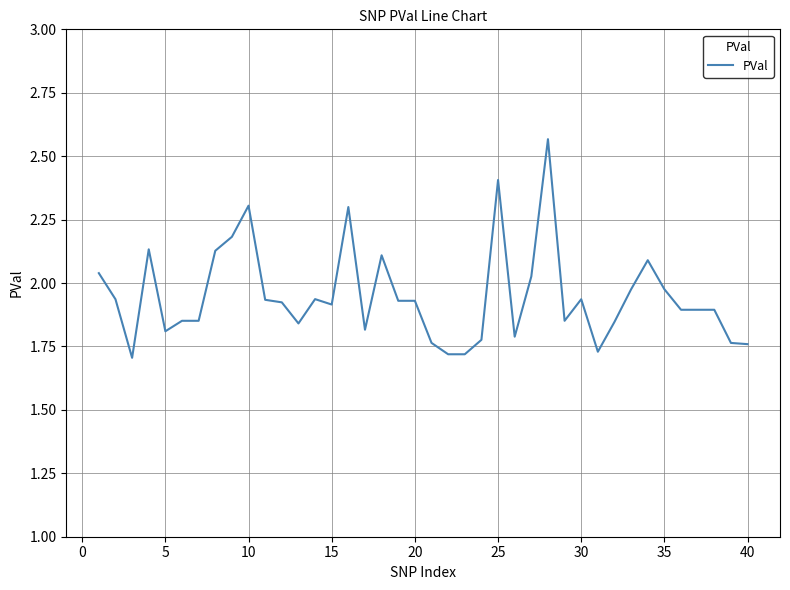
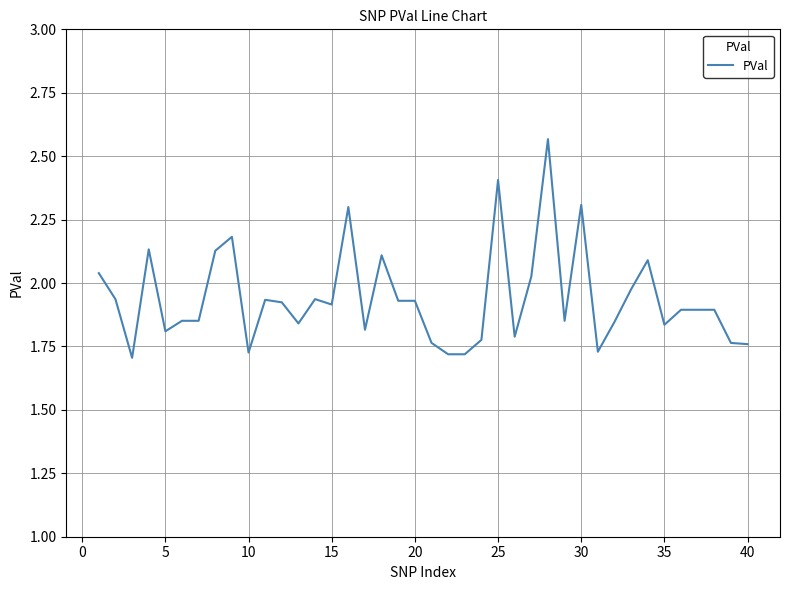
10: 2.30 -> 1.73
30: 1.94 -> 2.31
35: 1.98 -> 1.84
